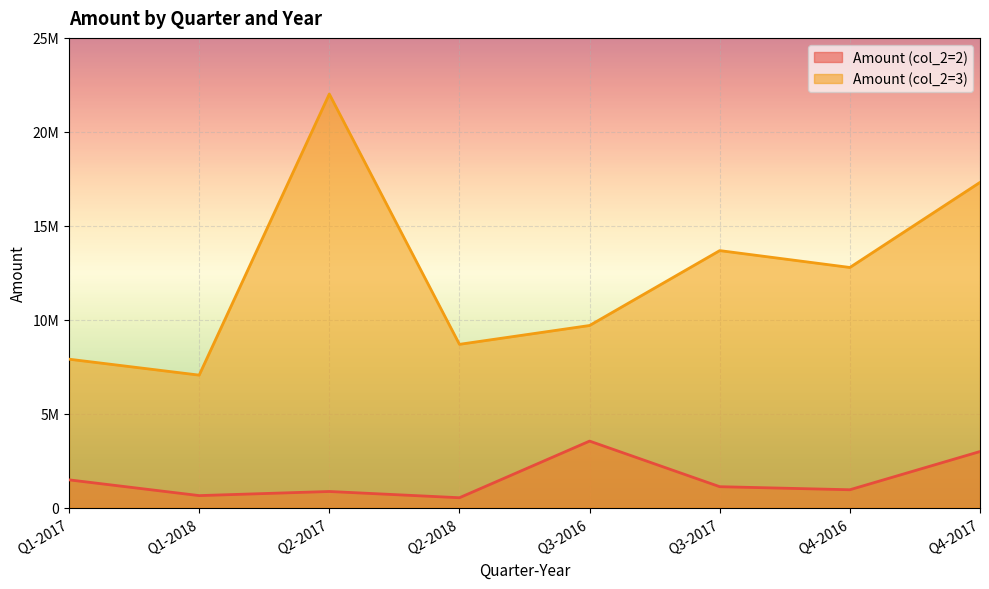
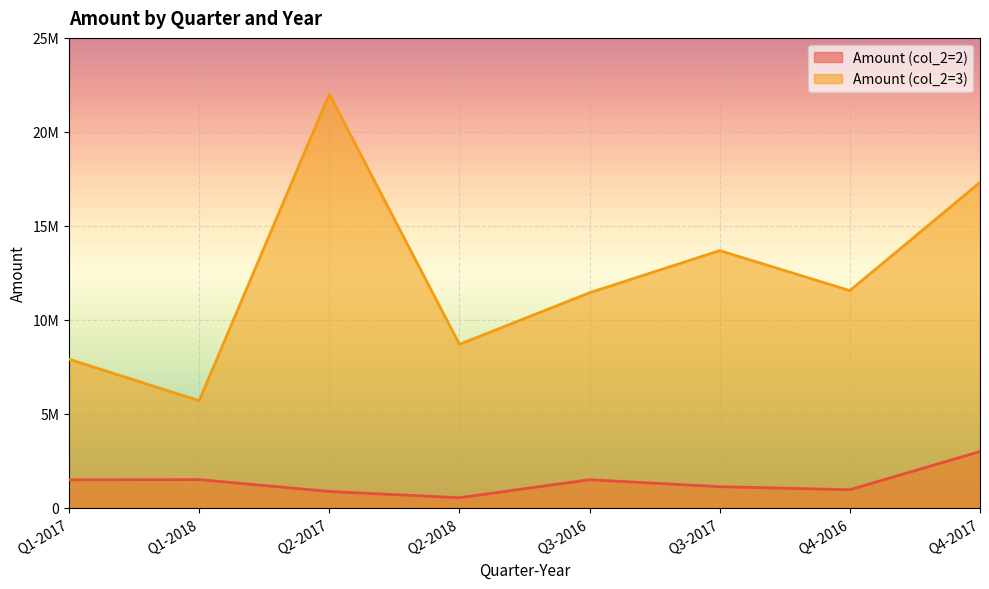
Amount (col_2=2), Q1-2018: 600000 -> 1500000
Amount (col_2=3), Q1-2018: 7100000 -> 5700000
Amount (col_2=2), Q3-2016: 3500000 -> 1500000
Amount (col_2=3), Q3-2016: 9700000 -> 11400000
Amount (col_2=3), Q4-2016: 12800000 -> 11600000
